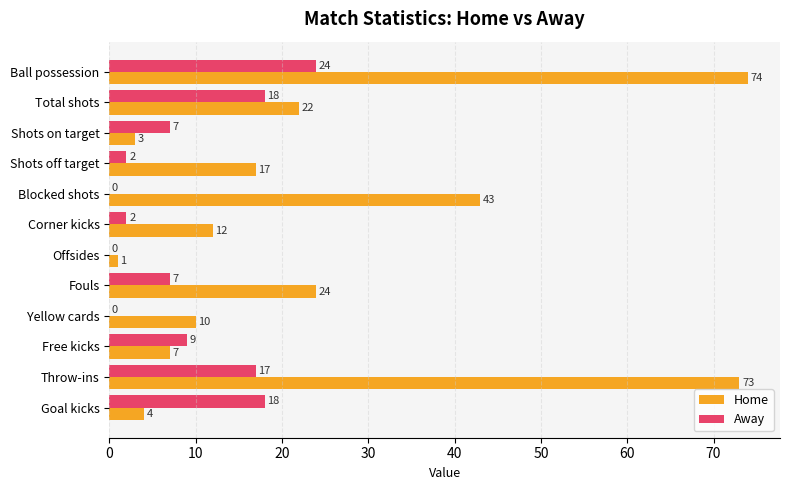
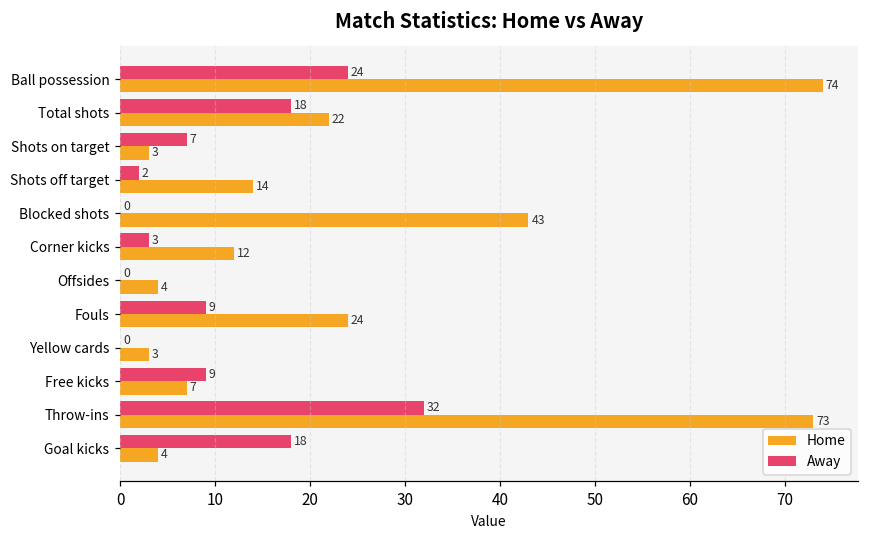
Home, Shots off target: 17 -> 14
Away, Corner kicks: 2 -> 3
Home, Offsides: 1 -> 4
Away, Fouls: 7 -> 9
Home, Yellow cards: 10 -> 3
Away, Throw-ins: 17 -> 32
